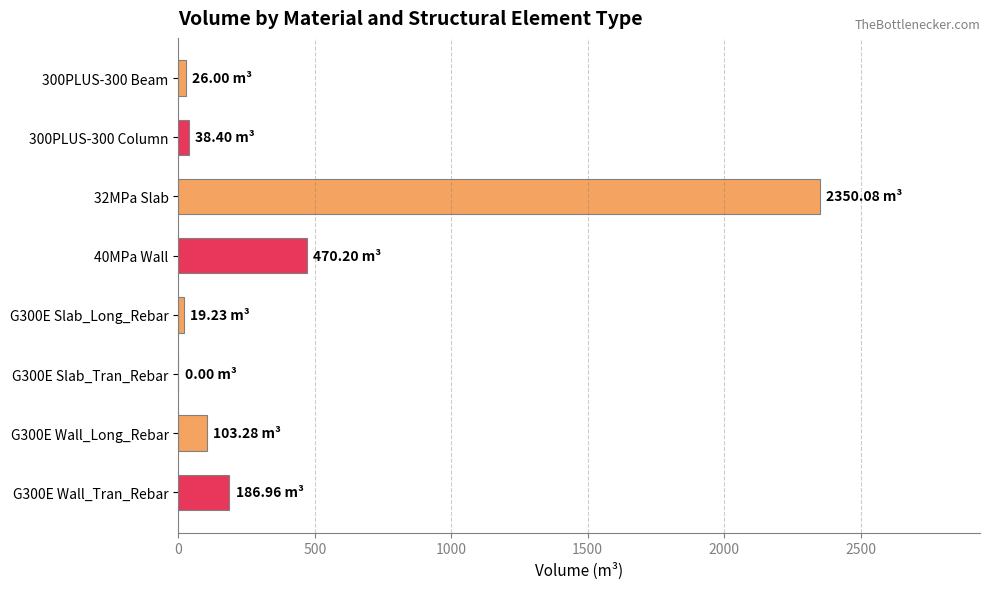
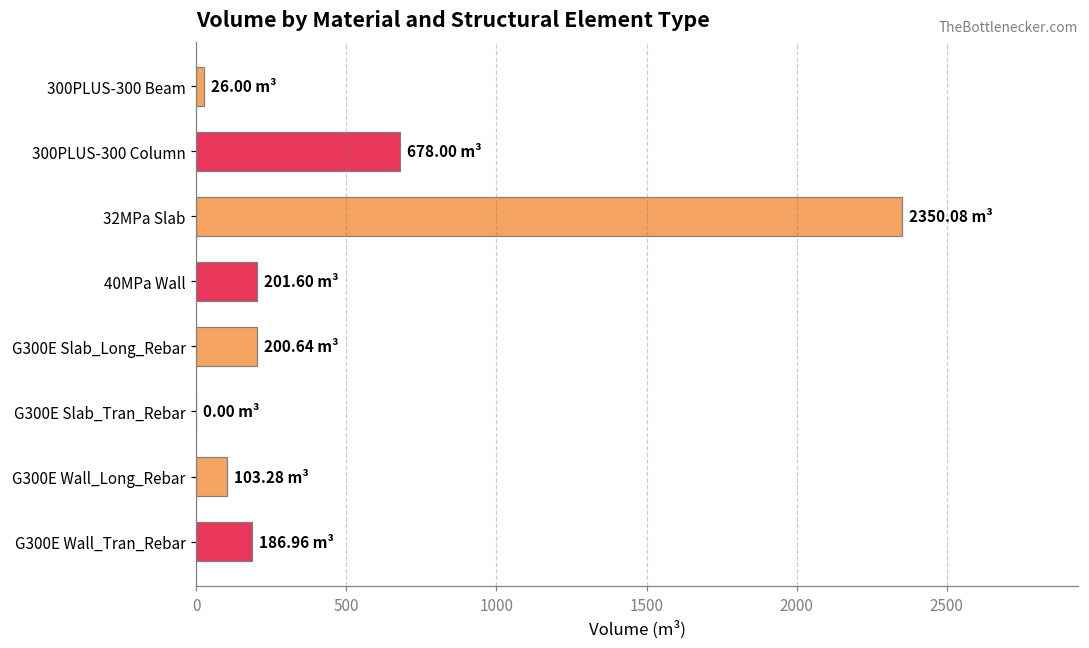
300PLUS-300 Column: 38.40 -> 678.00
40MPa Wall: 470.20 -> 201.60
G300E Slab_Long_Rebar: 19.23 -> 200.64
